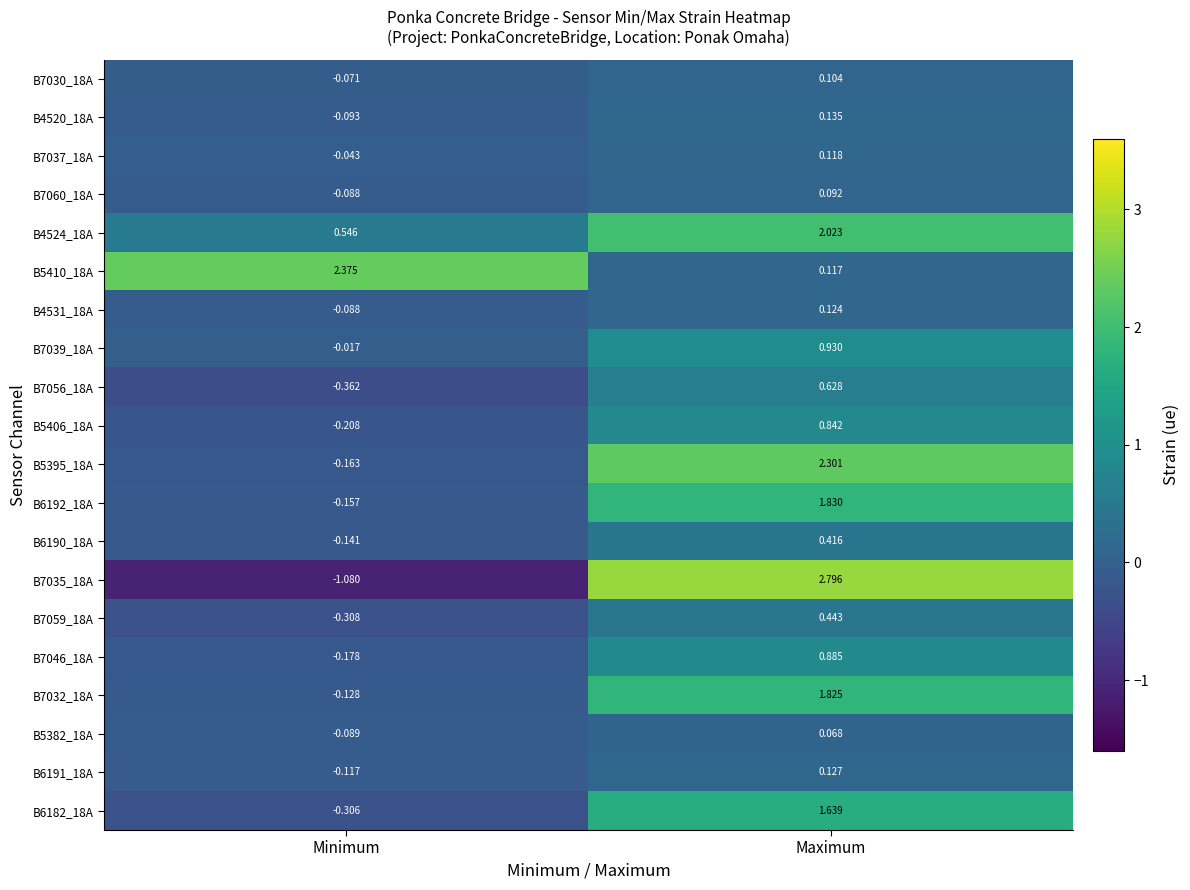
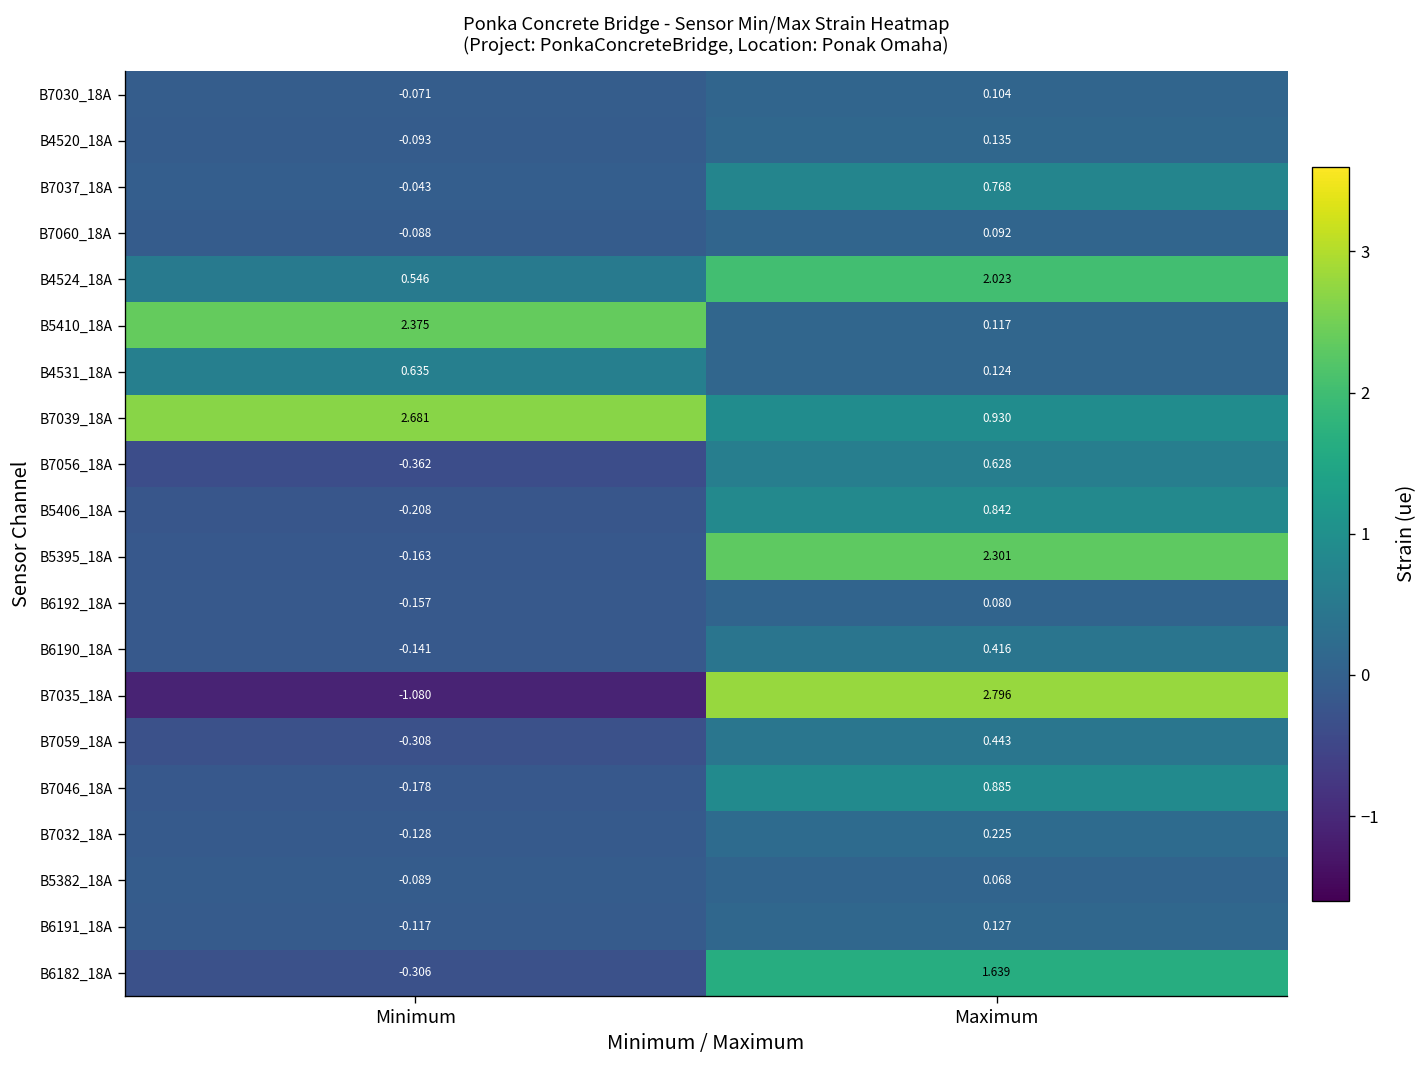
B7037_18A, Maximum: 0.118 -> 0.768
B4531_18A, Minimum: -0.088 -> 0.635
B7039_18A, Minimum: -0.017 -> 2.681
B6192_18A, Maximum: 1.830 -> 0.080
B7032_18A, Maximum: 1.825 -> 0.225
